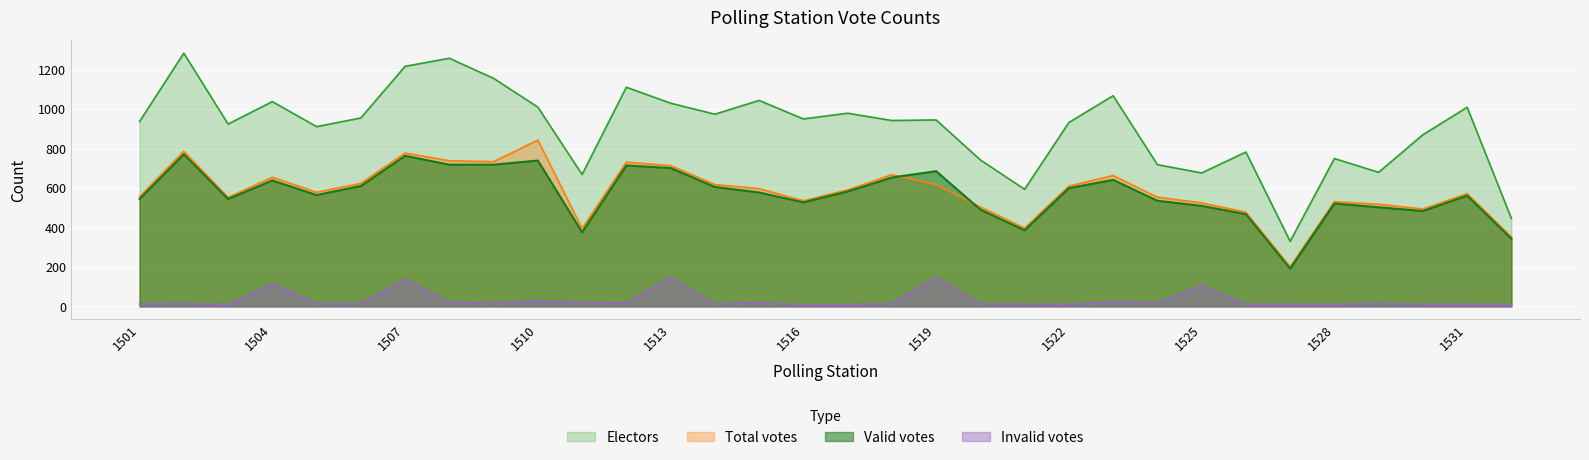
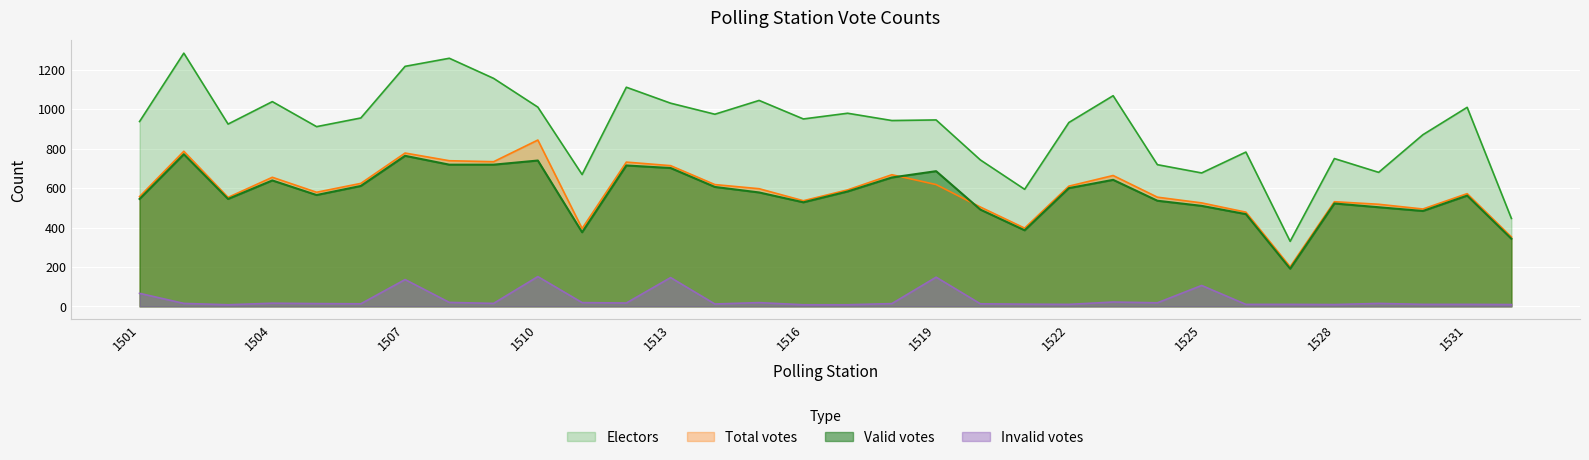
Invalid votes, 1501: 10 -> 70
Invalid votes, 1504: 120 -> 20
Invalid votes, 1510: 30 -> 150
